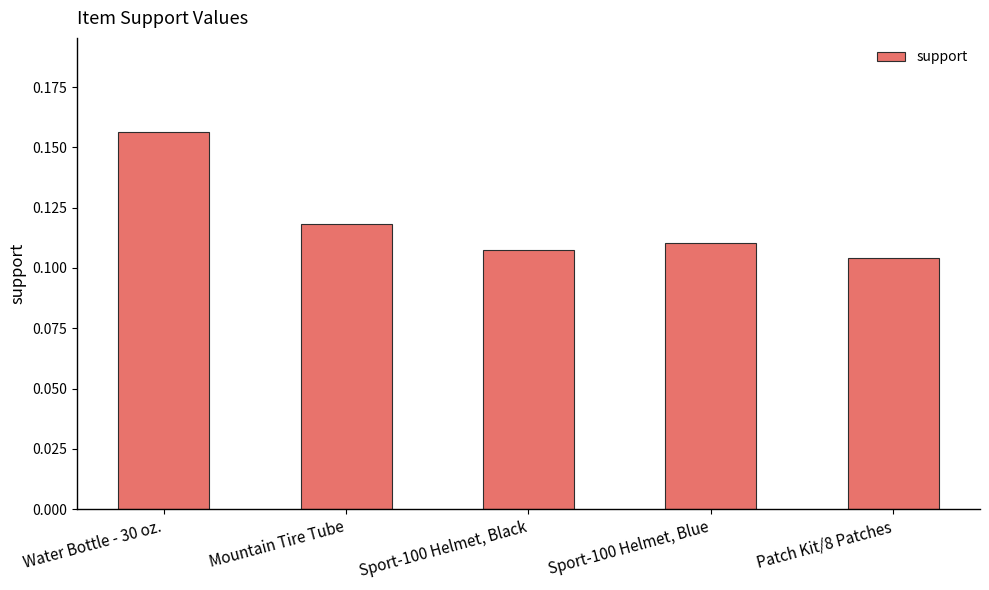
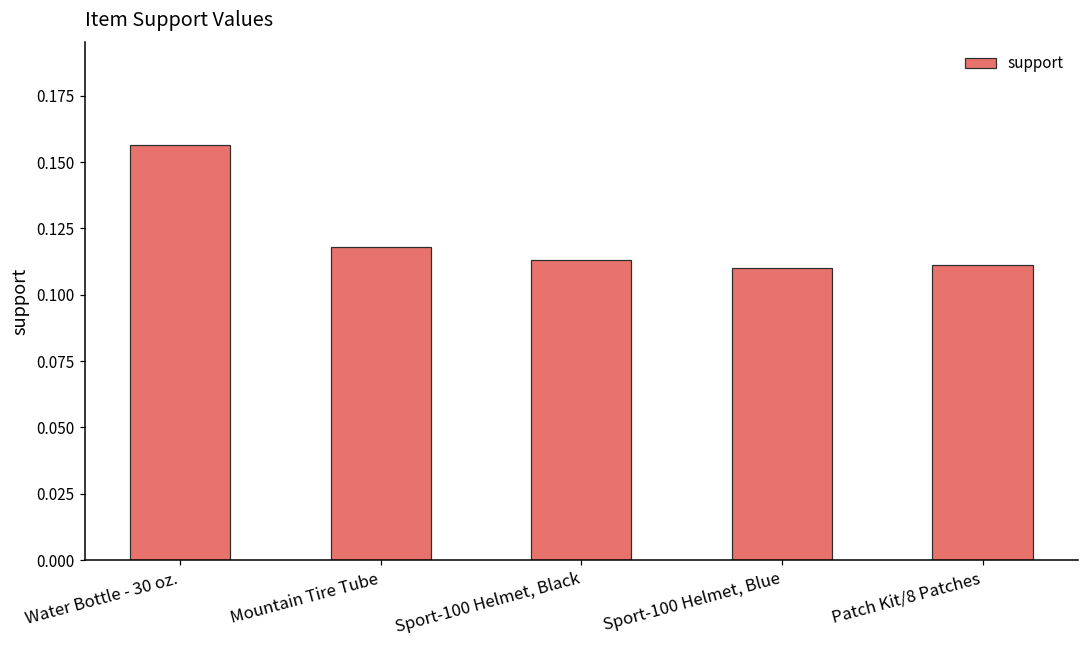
Sport-100 Helmet, Black: 0.107 -> 0.113
Patch Kit/8 Patches: 0.104 -> 0.111
